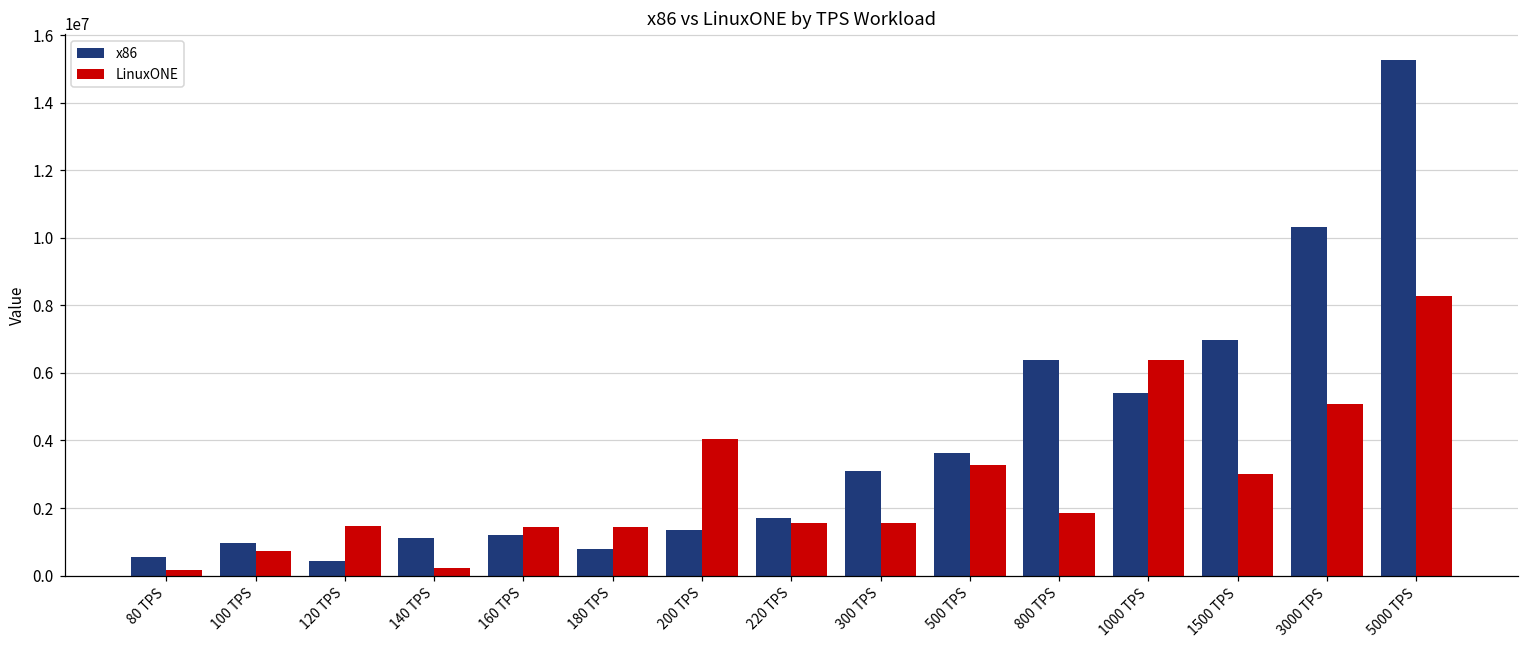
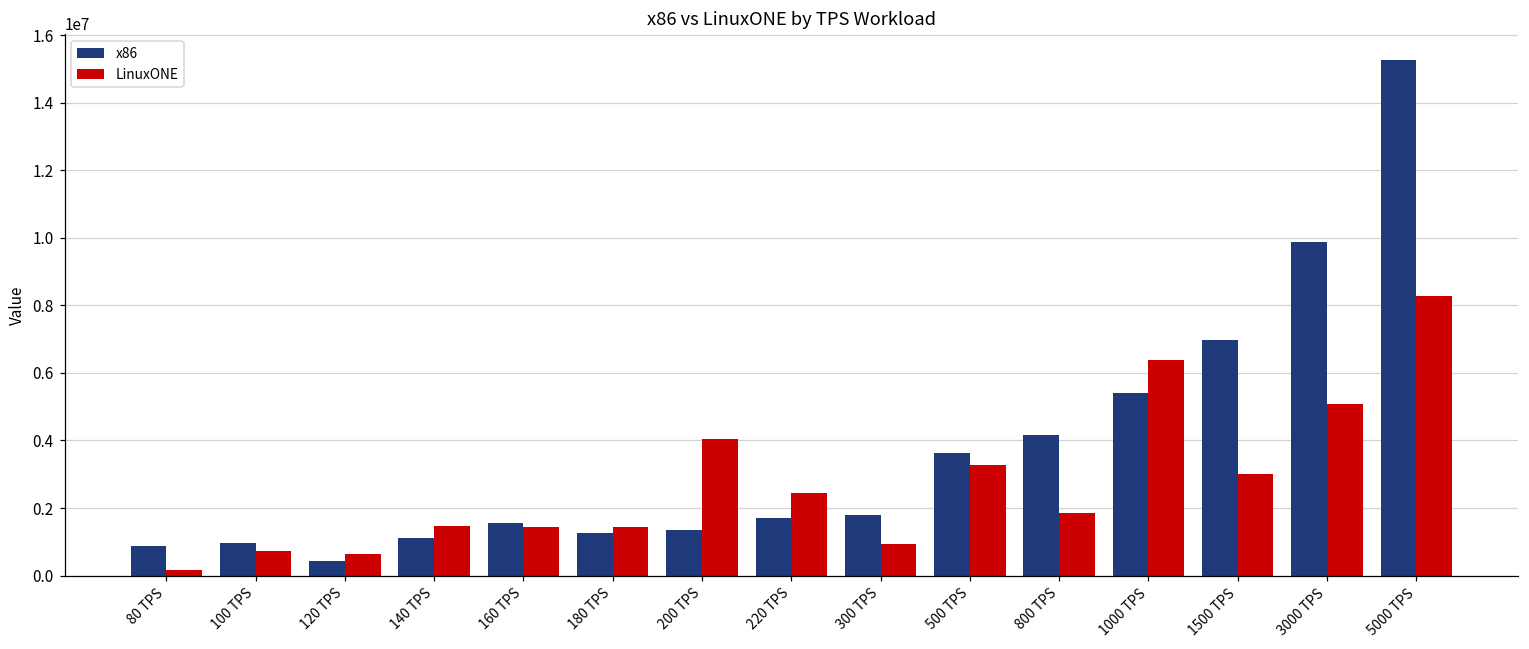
x86, 80 TPS: 500000 -> 900000
LinuxONE, 120 TPS: 1500000 -> 600000
LinuxONE, 140 TPS: 200000 -> 1500000
x86, 160 TPS: 1200000 -> 1600000
x86, 180 TPS: 800000 -> 1300000
LinuxONE, 220 TPS: 1500000 -> 2400000
x86, 300 TPS: 3100000 -> 1800000
LinuxONE, 300 TPS: 1500000 -> 900000
x86, 800 TPS: 6400000 -> 4200000
x86, 3000 TPS: 10300000 -> 9900000
